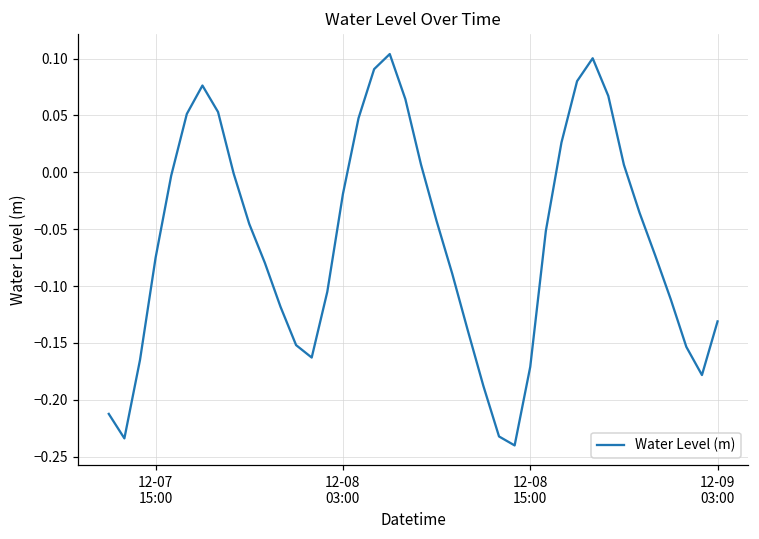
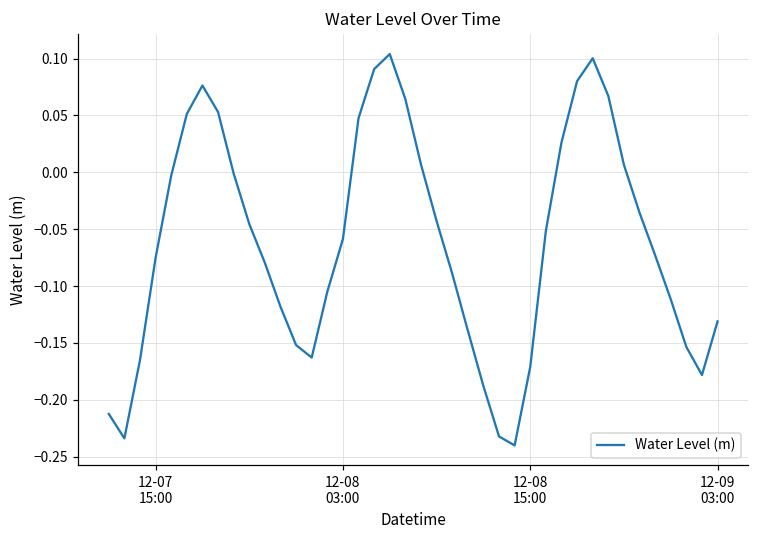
12-08 03:00: -0.019 -> -0.059
